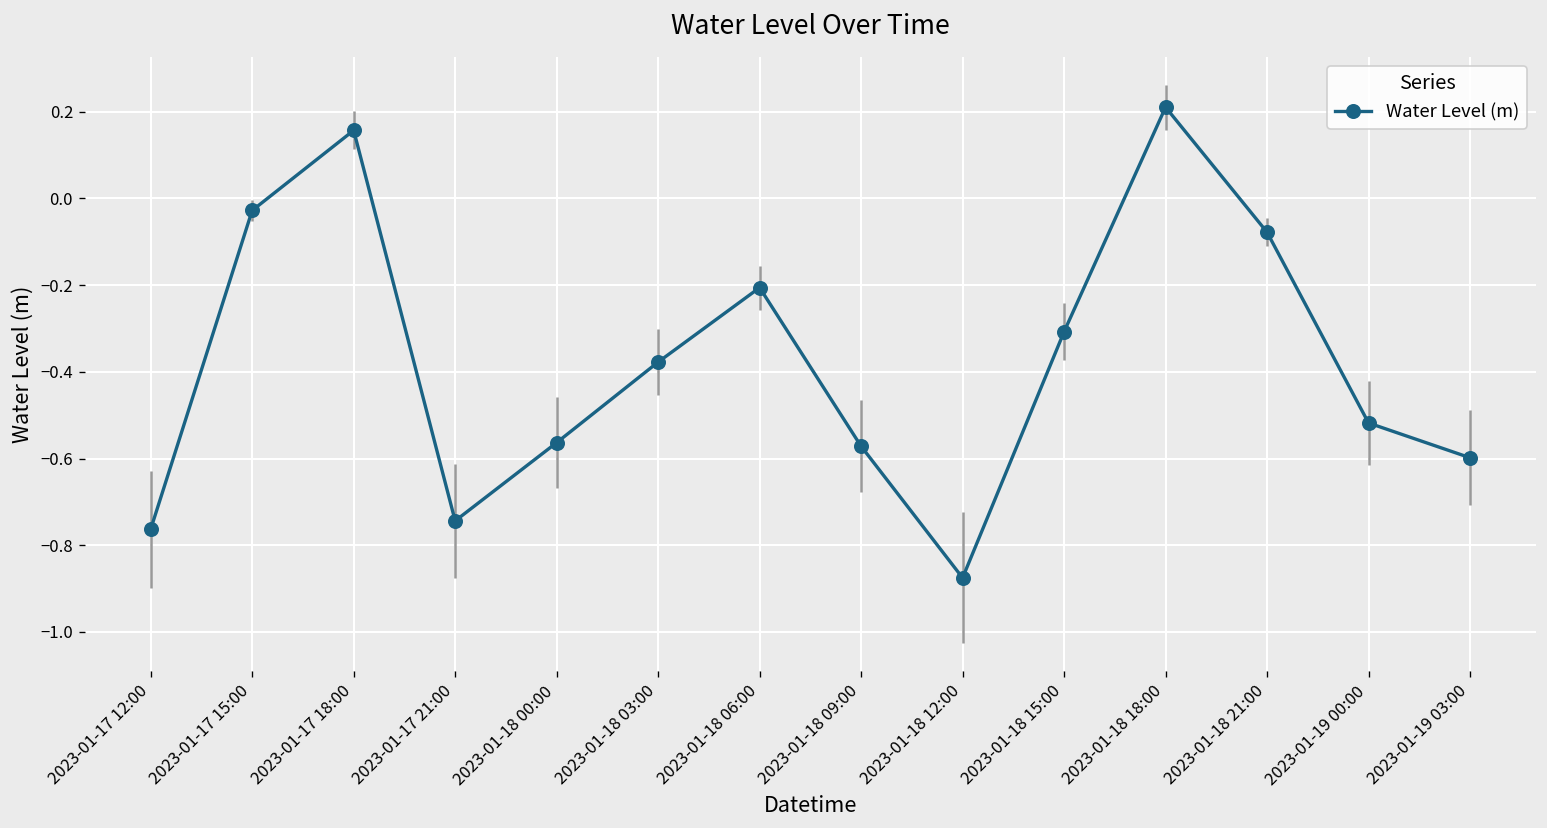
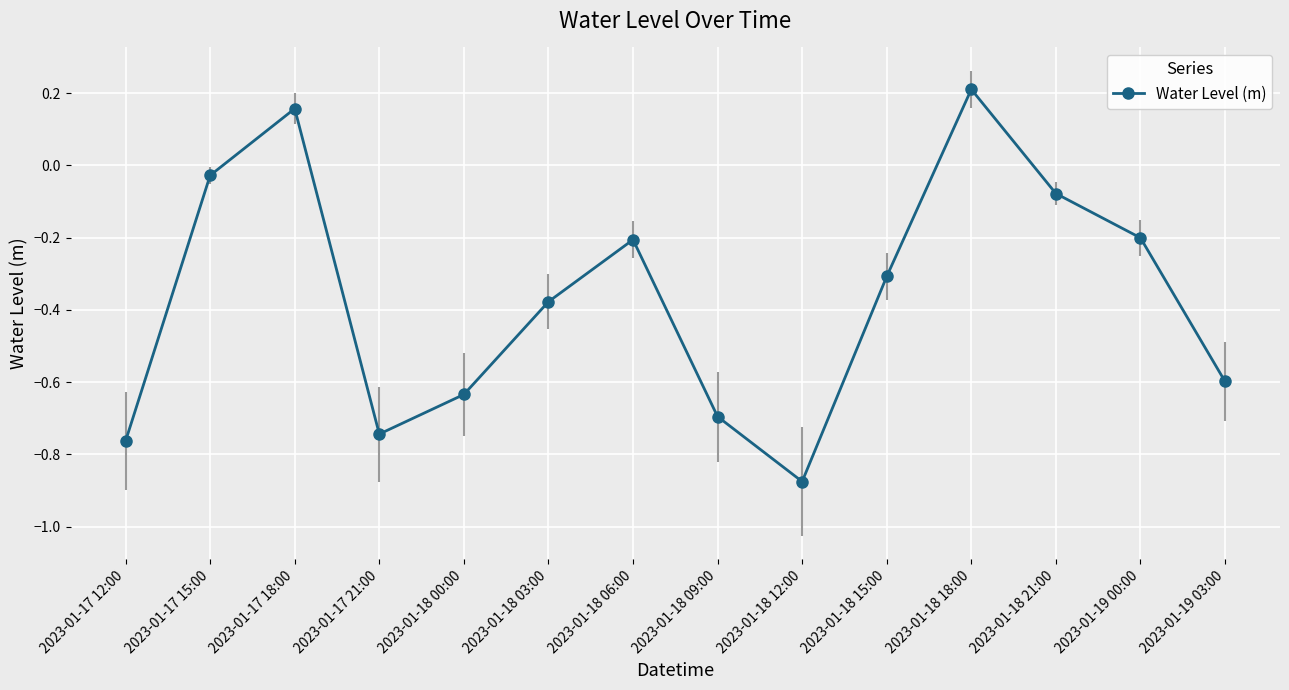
2023-01-18 00:00: -0.56 -> -0.63
2023-01-18 09:00: -0.57 -> -0.70
2023-01-19 00:00: -0.52 -> -0.20
